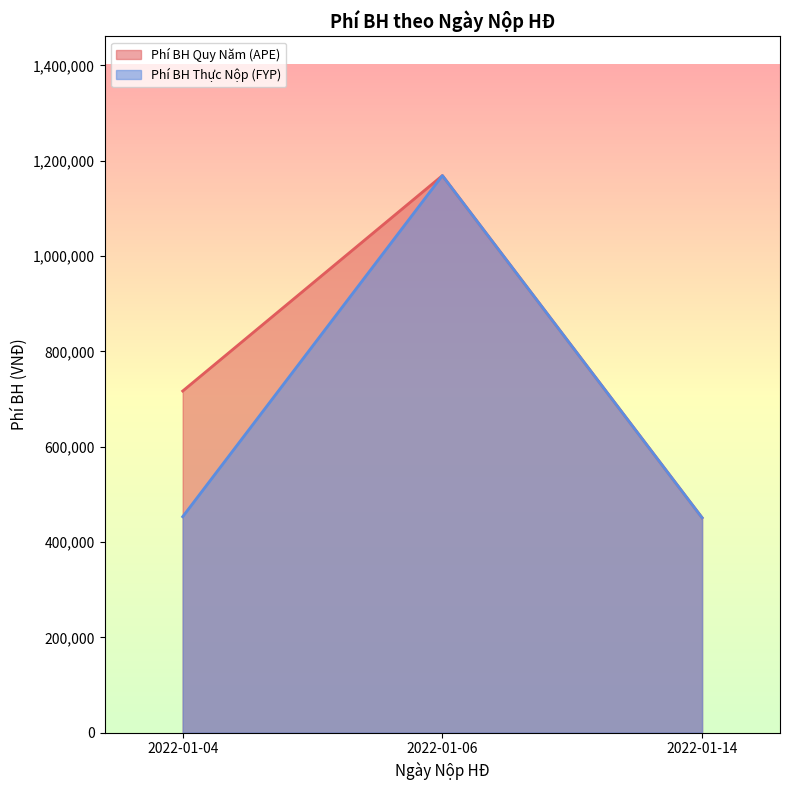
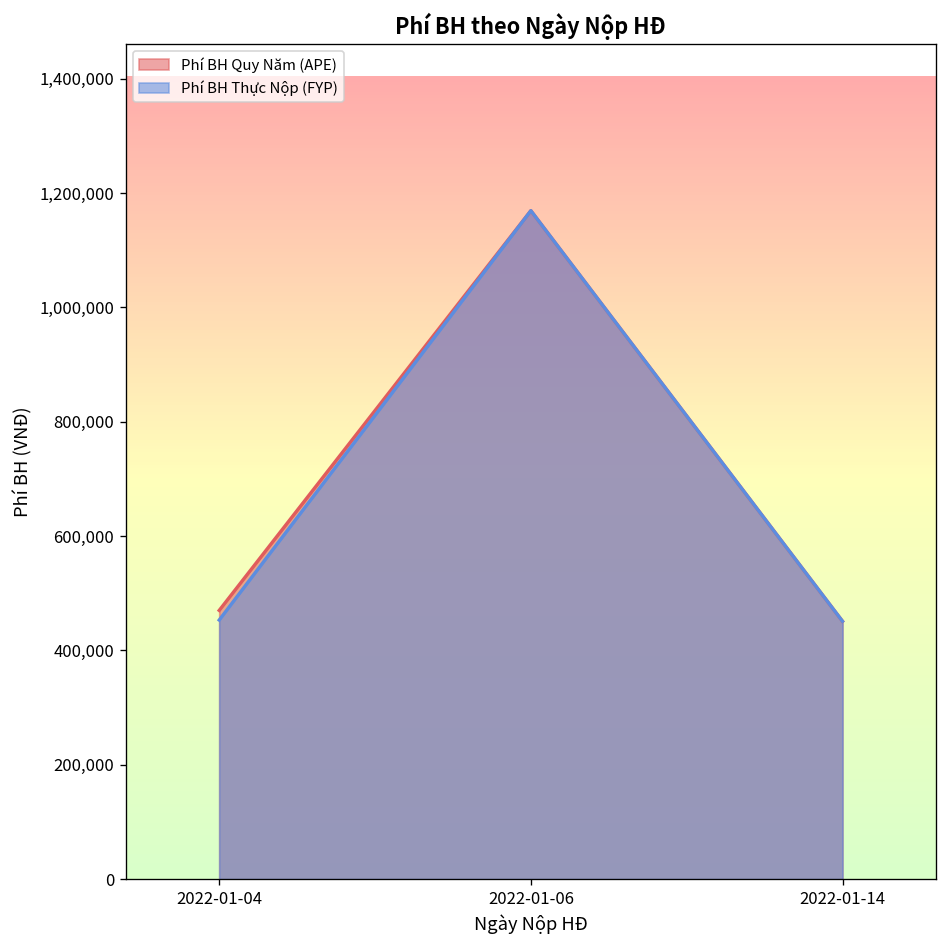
Phí BH Quy Năm (APE), 2022-01-04: 720,000 -> 470,000
